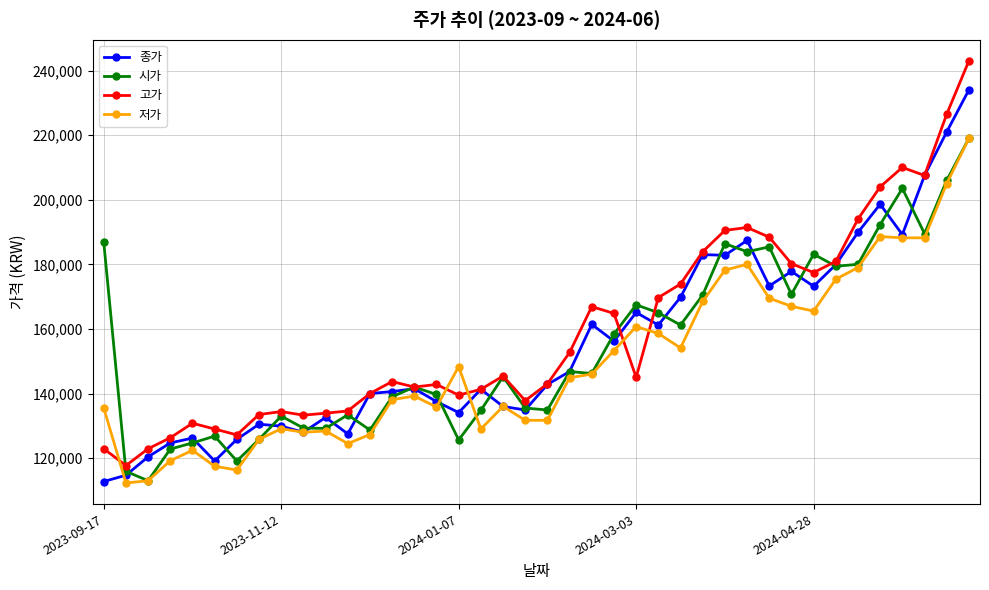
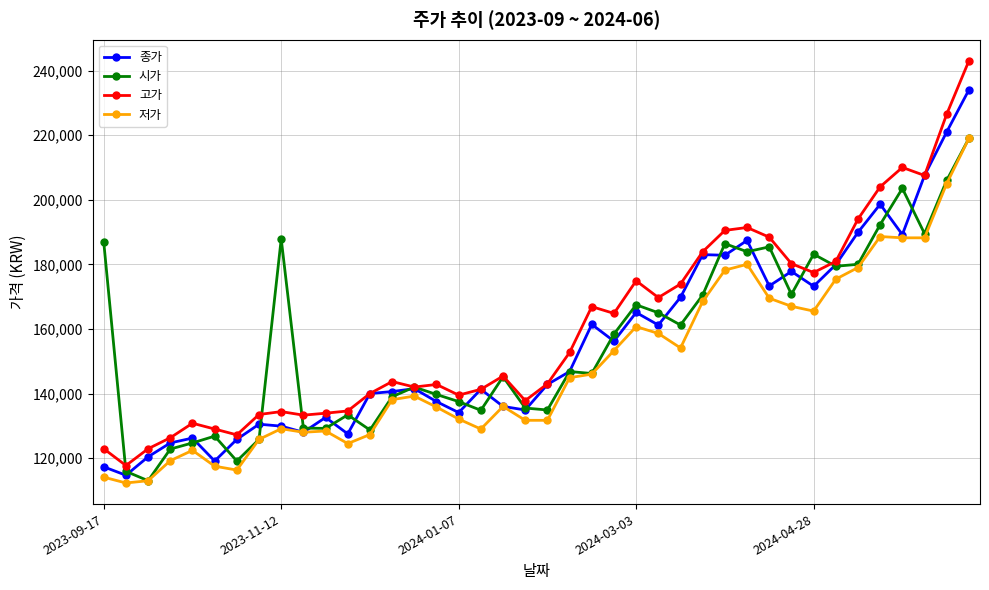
종가, 2023-09-17: 113,000 -> 117,000
저가, 2023-09-17: 136,000 -> 114,000
시가, 2023-11-12: 133,000 -> 188,000
시가, 2024-01-07: 126,000 -> 138,000
저가, 2024-01-07: 148,000 -> 132,000
고가, 2024-03-03: 145,000 -> 175,000
